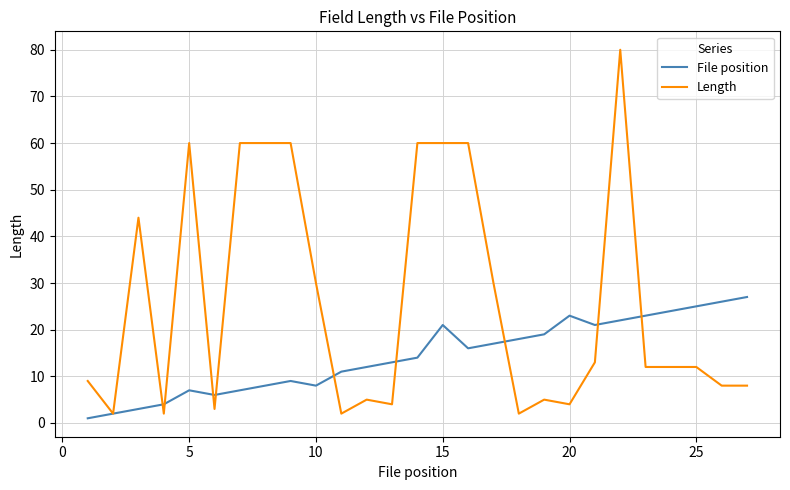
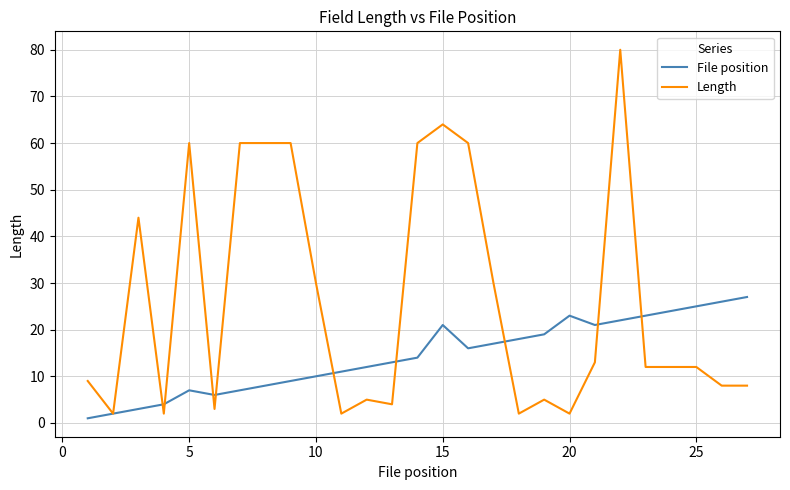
File position, 10: 8 -> 10
Length, 15: 60 -> 64
Length, 20: 4 -> 2
